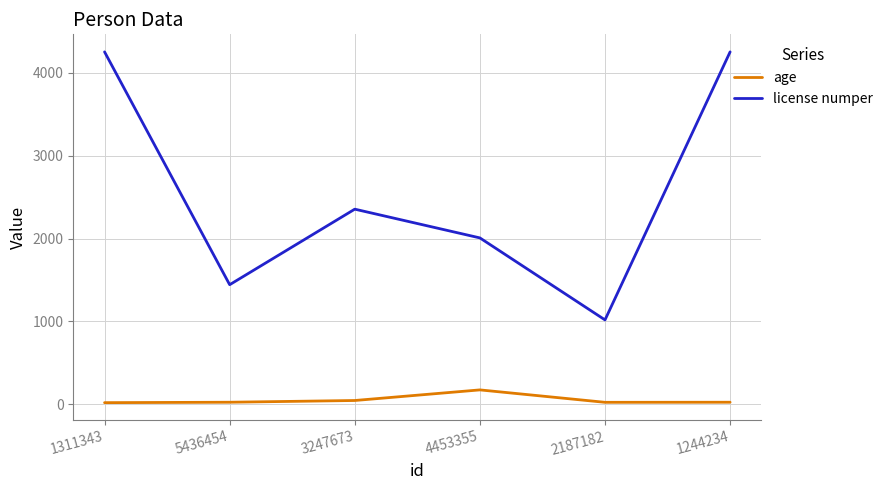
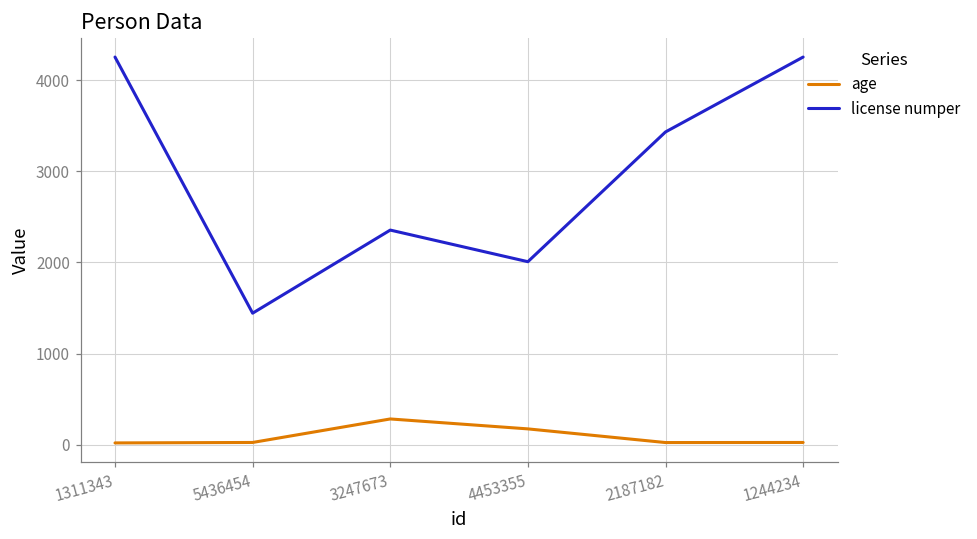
age, 3247673: 0 -> 300
license numper, 2187182: 1000 -> 3400
